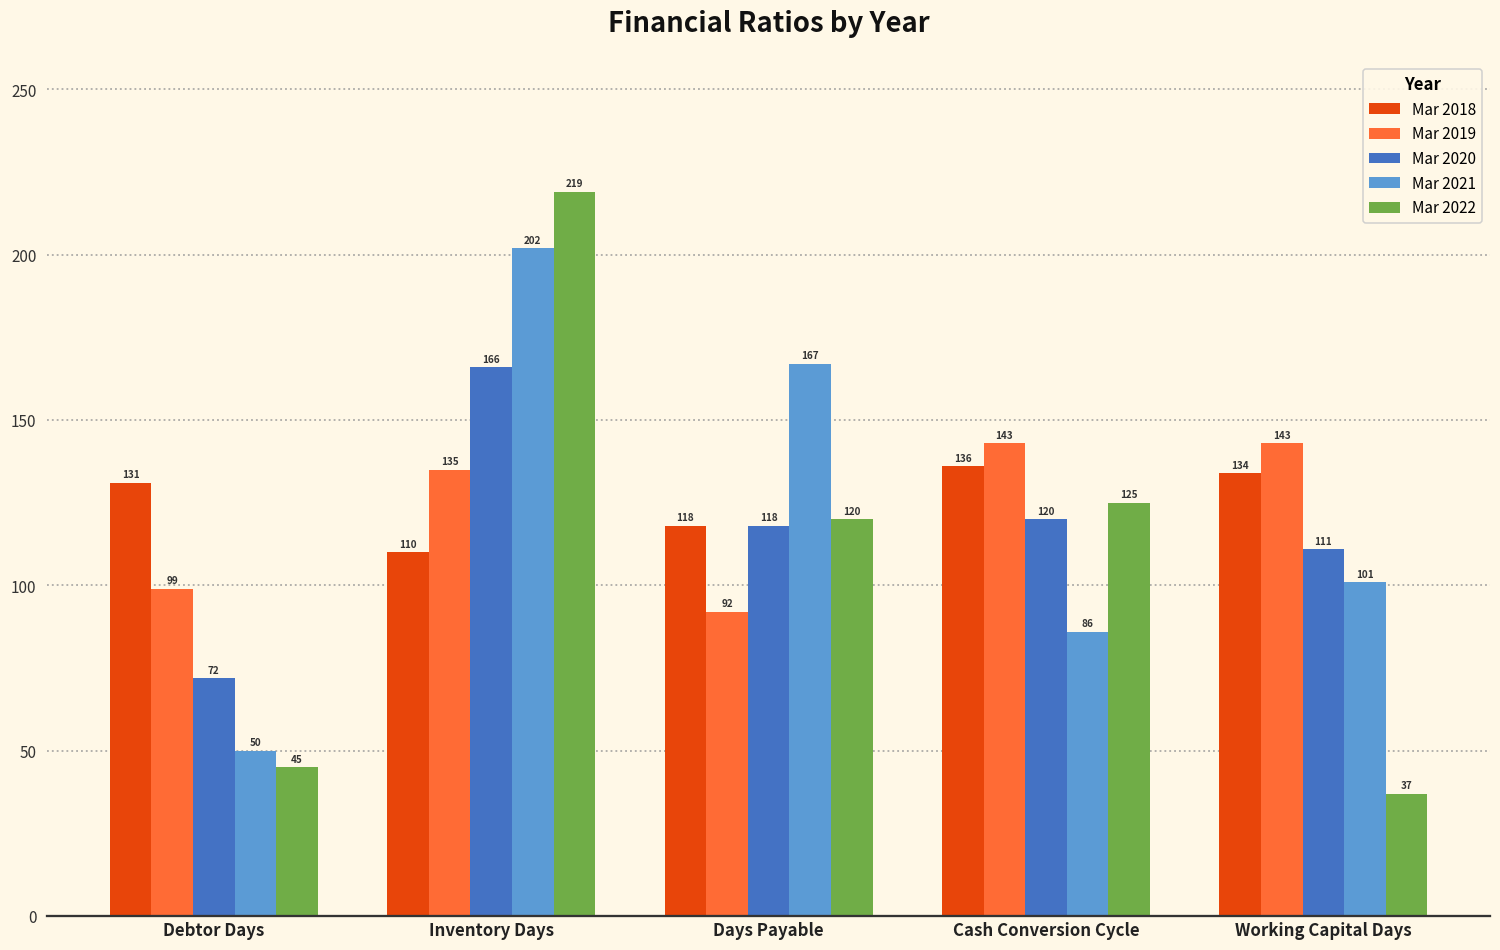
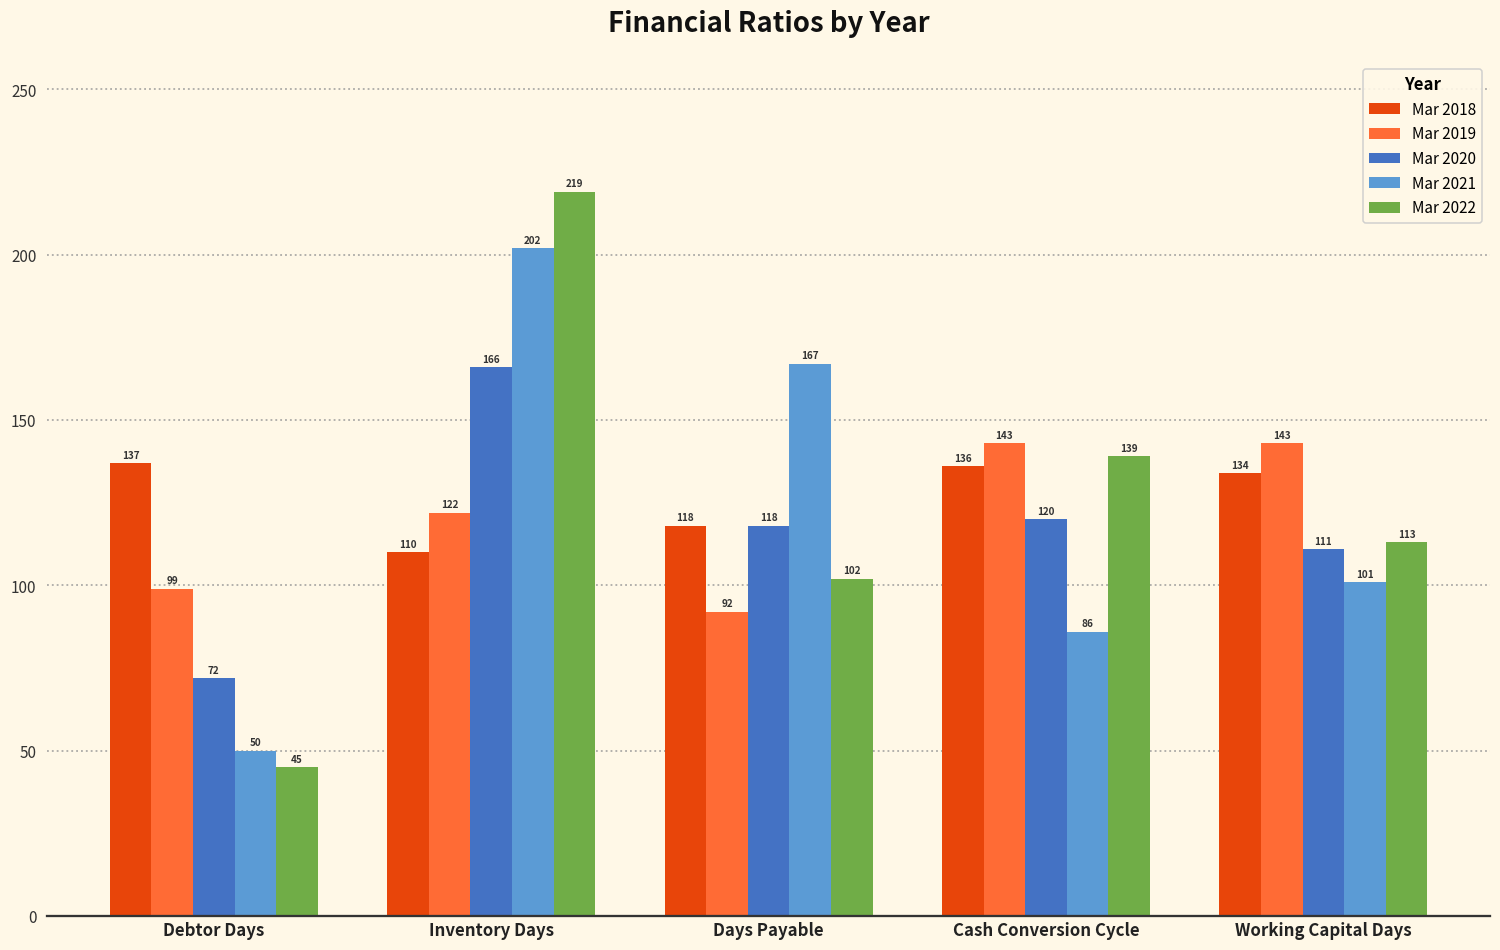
Mar 2018, Debtor Days: 131 -> 137
Mar 2019, Inventory Days: 135 -> 122
Mar 2022, Days Payable: 120 -> 102
Mar 2022, Cash Conversion Cycle: 125 -> 139
Mar 2022, Working Capital Days: 37 -> 113
